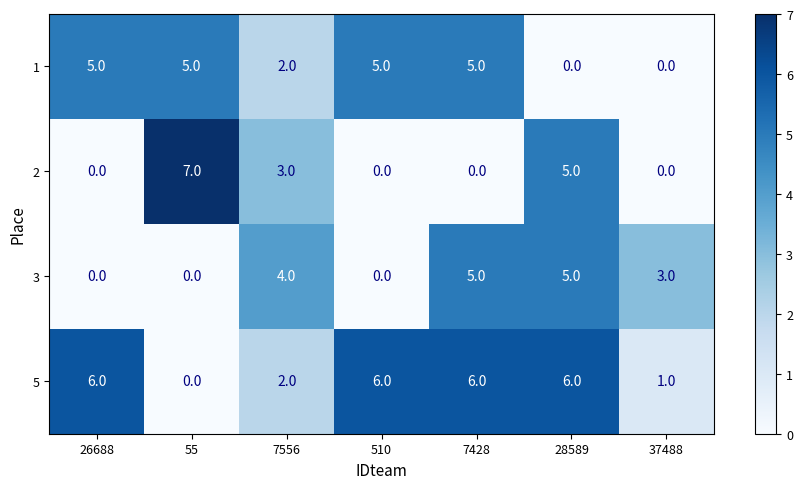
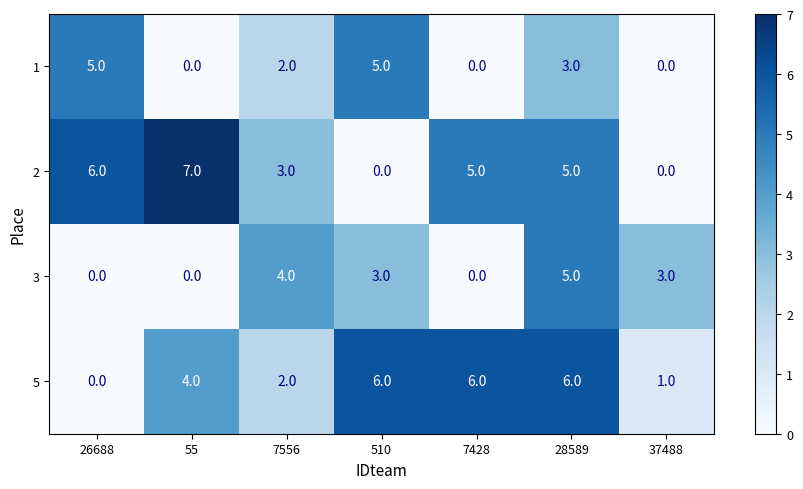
1, 55: 5.0 -> 0.0
1, 7428: 5.0 -> 0.0
1, 28589: 0.0 -> 3.0
2, 26688: 0.0 -> 6.0
2, 7428: 0.0 -> 5.0
3, 510: 0.0 -> 3.0
3, 7428: 5.0 -> 0.0
5, 26688: 6.0 -> 0.0
5, 55: 0.0 -> 4.0
